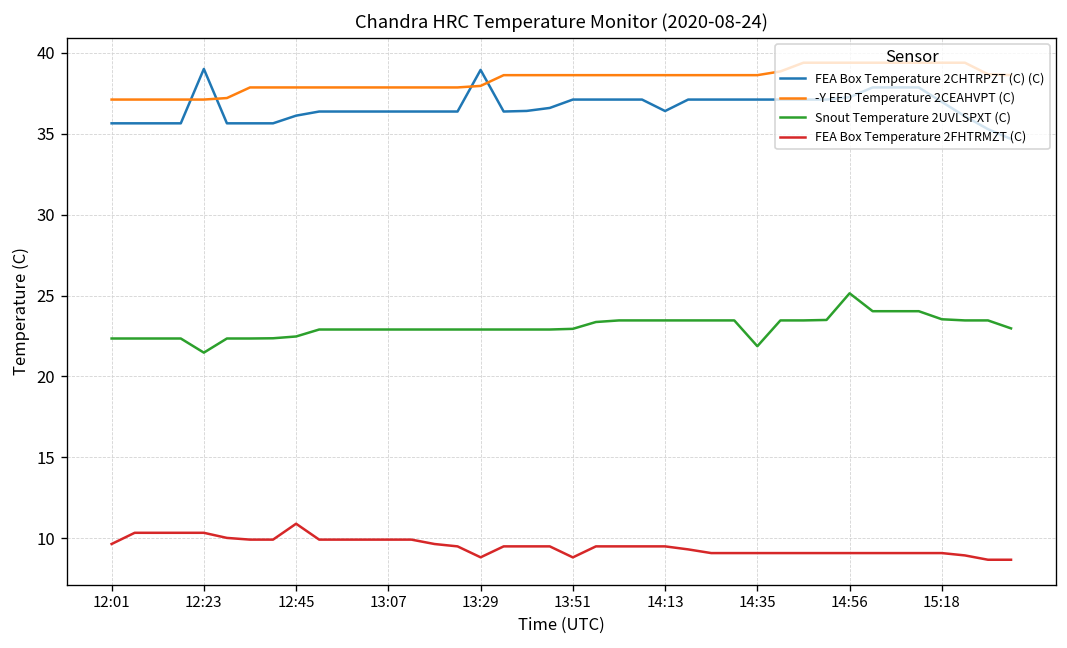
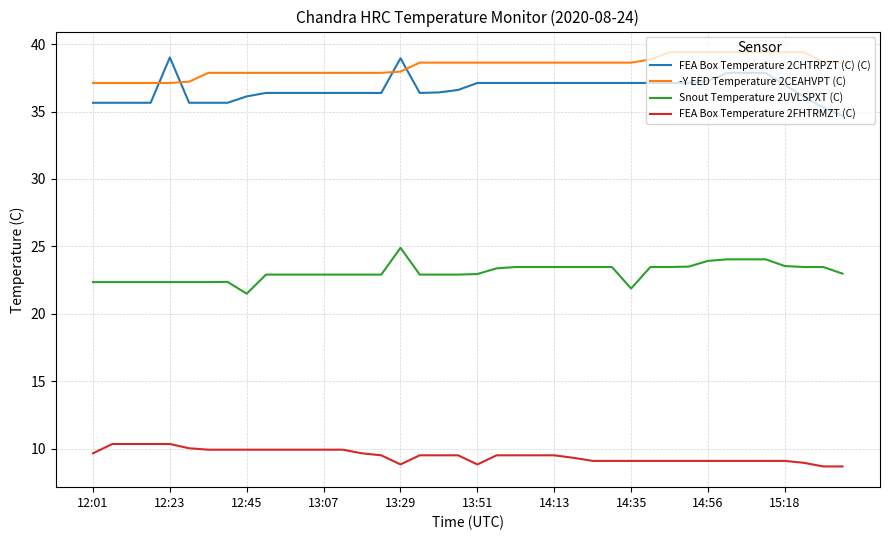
Snout Temperature 2UVLSPXT (C), 12:23: 21.5 -> 22.3
Snout Temperature 2UVLSPXT (C), 12:45: 22.5 -> 21.5
FEA Box Temperature 2FHTRMZT (C), 12:45: 10.9 -> 9.9
Snout Temperature 2UVLSPXT (C), 13:29: 22.9 -> 24.9
FEA Box Temperature 2CHTRPZT (C) (C), 14:13: 36.4 -> 37.1
Snout Temperature 2UVLSPXT (C), 14:56: 25.1 -> 23.9
